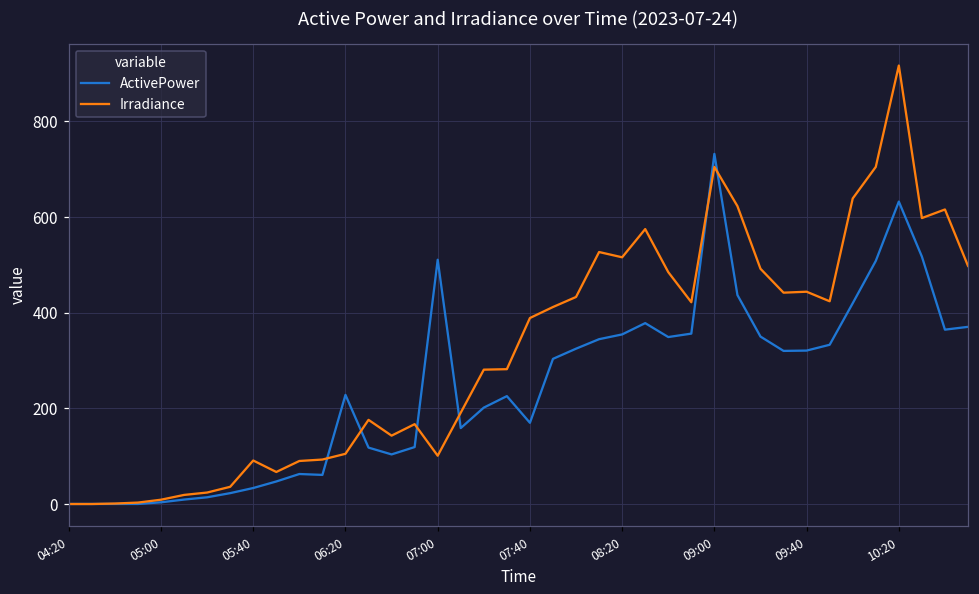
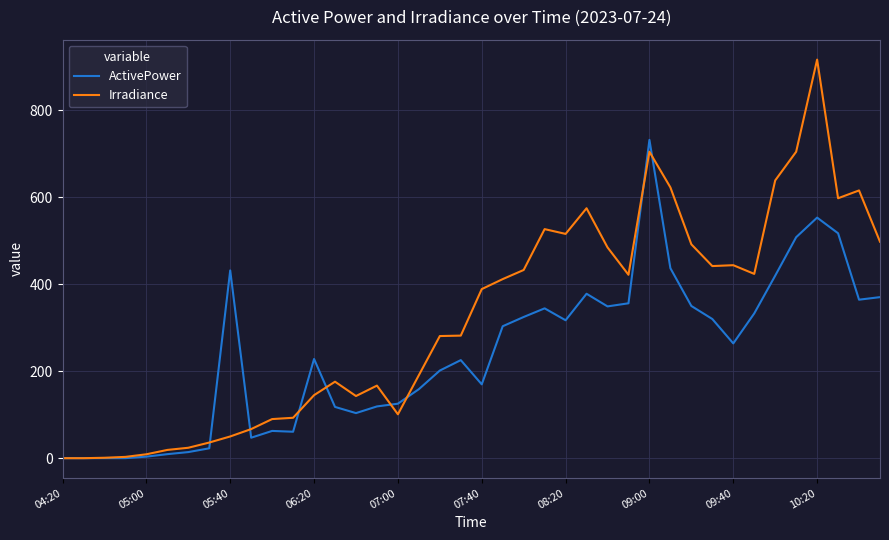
ActivePower, 05:40: 30 -> 430
Irradiance, 05:40: 90 -> 50
Irradiance, 06:20: 110 -> 150
ActivePower, 07:00: 510 -> 130
ActivePower, 08:20: 350 -> 320
ActivePower, 09:40: 320 -> 260
ActivePower, 10:20: 630 -> 550
